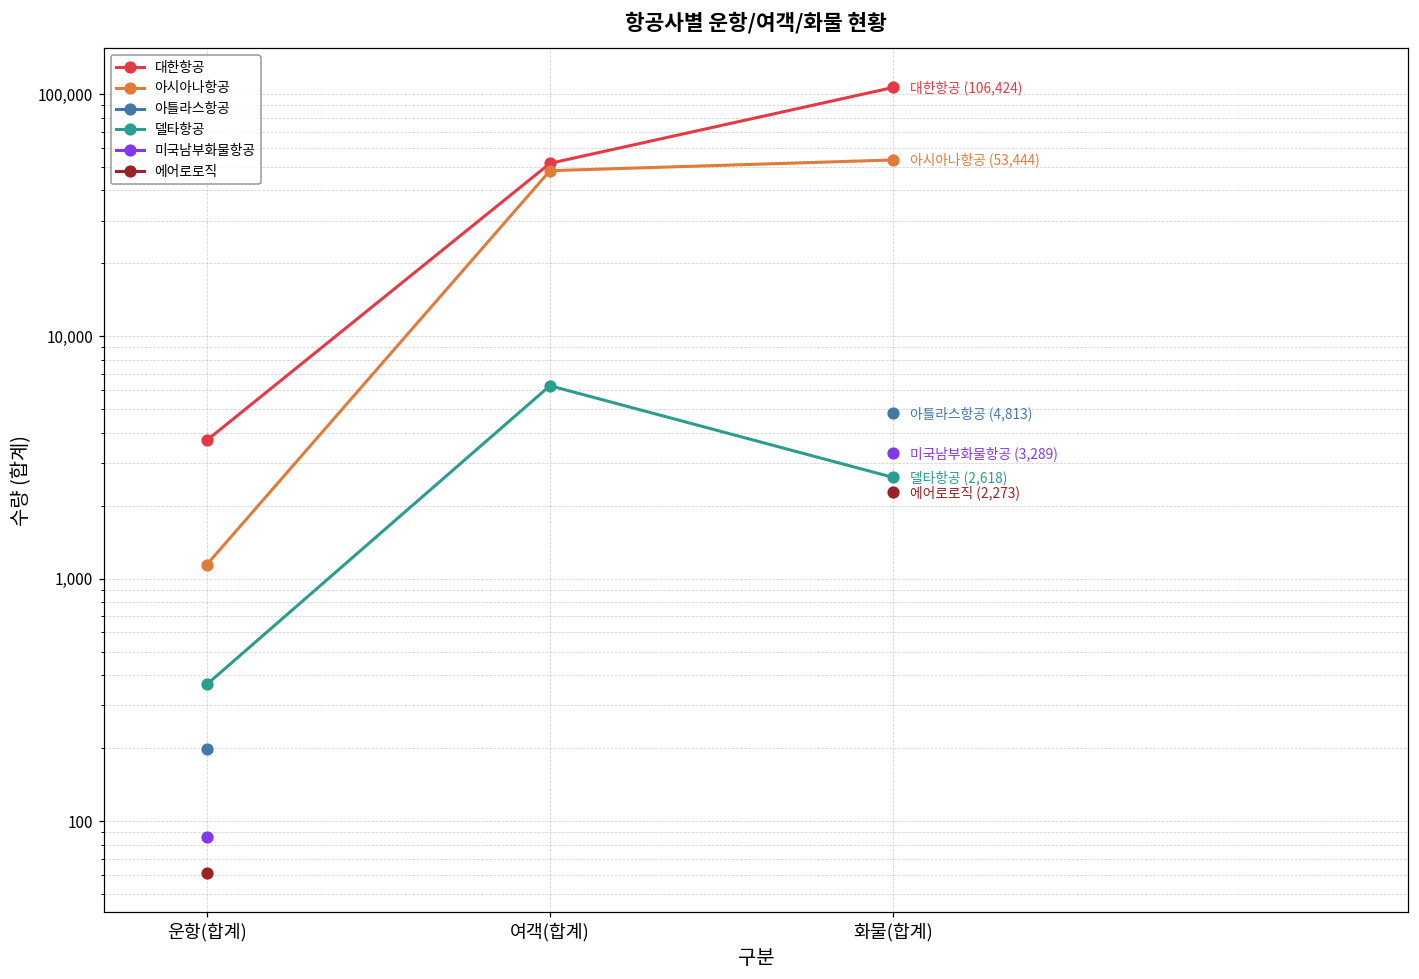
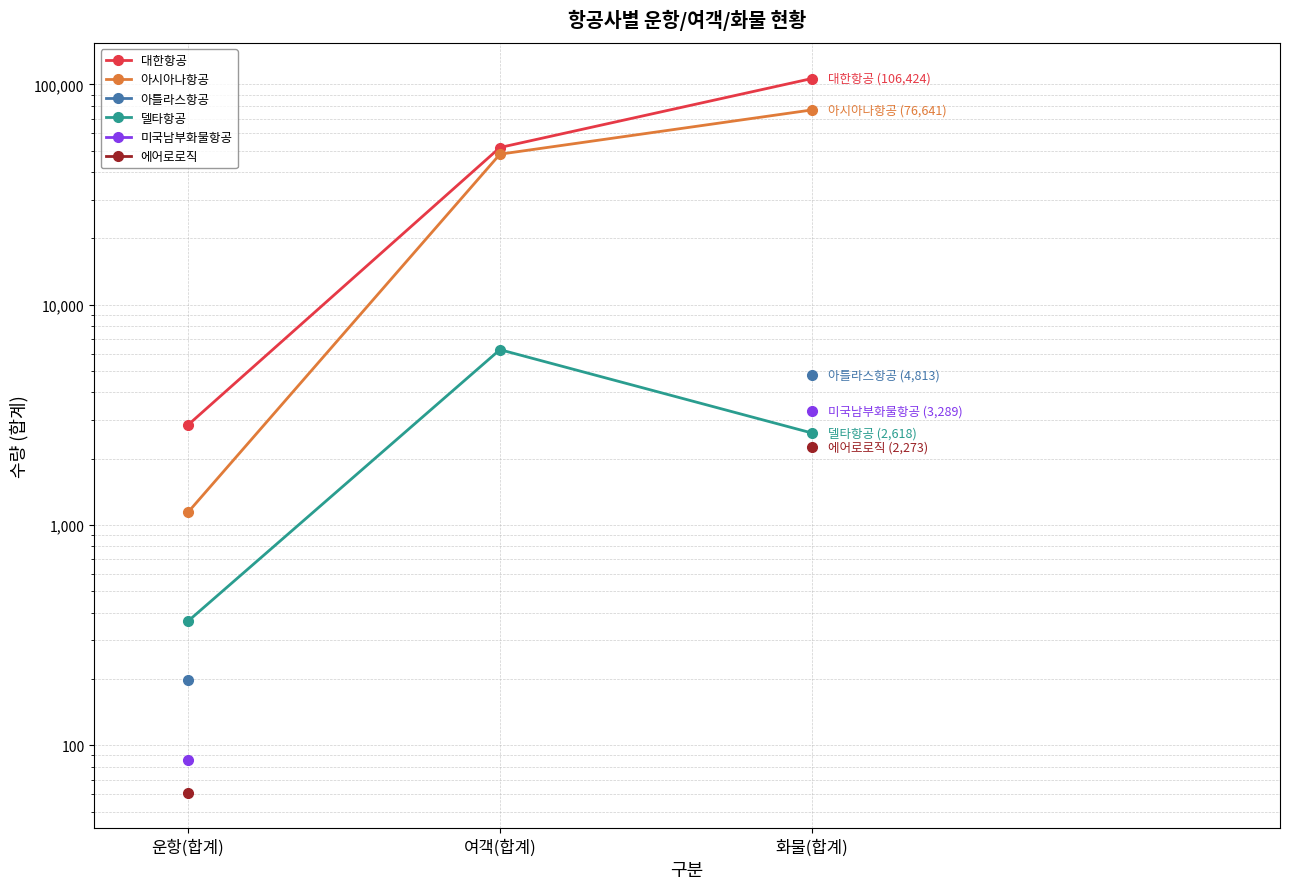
대한항공, 운항(합계): 3,700 -> 2,800
아시아나항공, 화물(합계): (53,444) -> (76,641)
